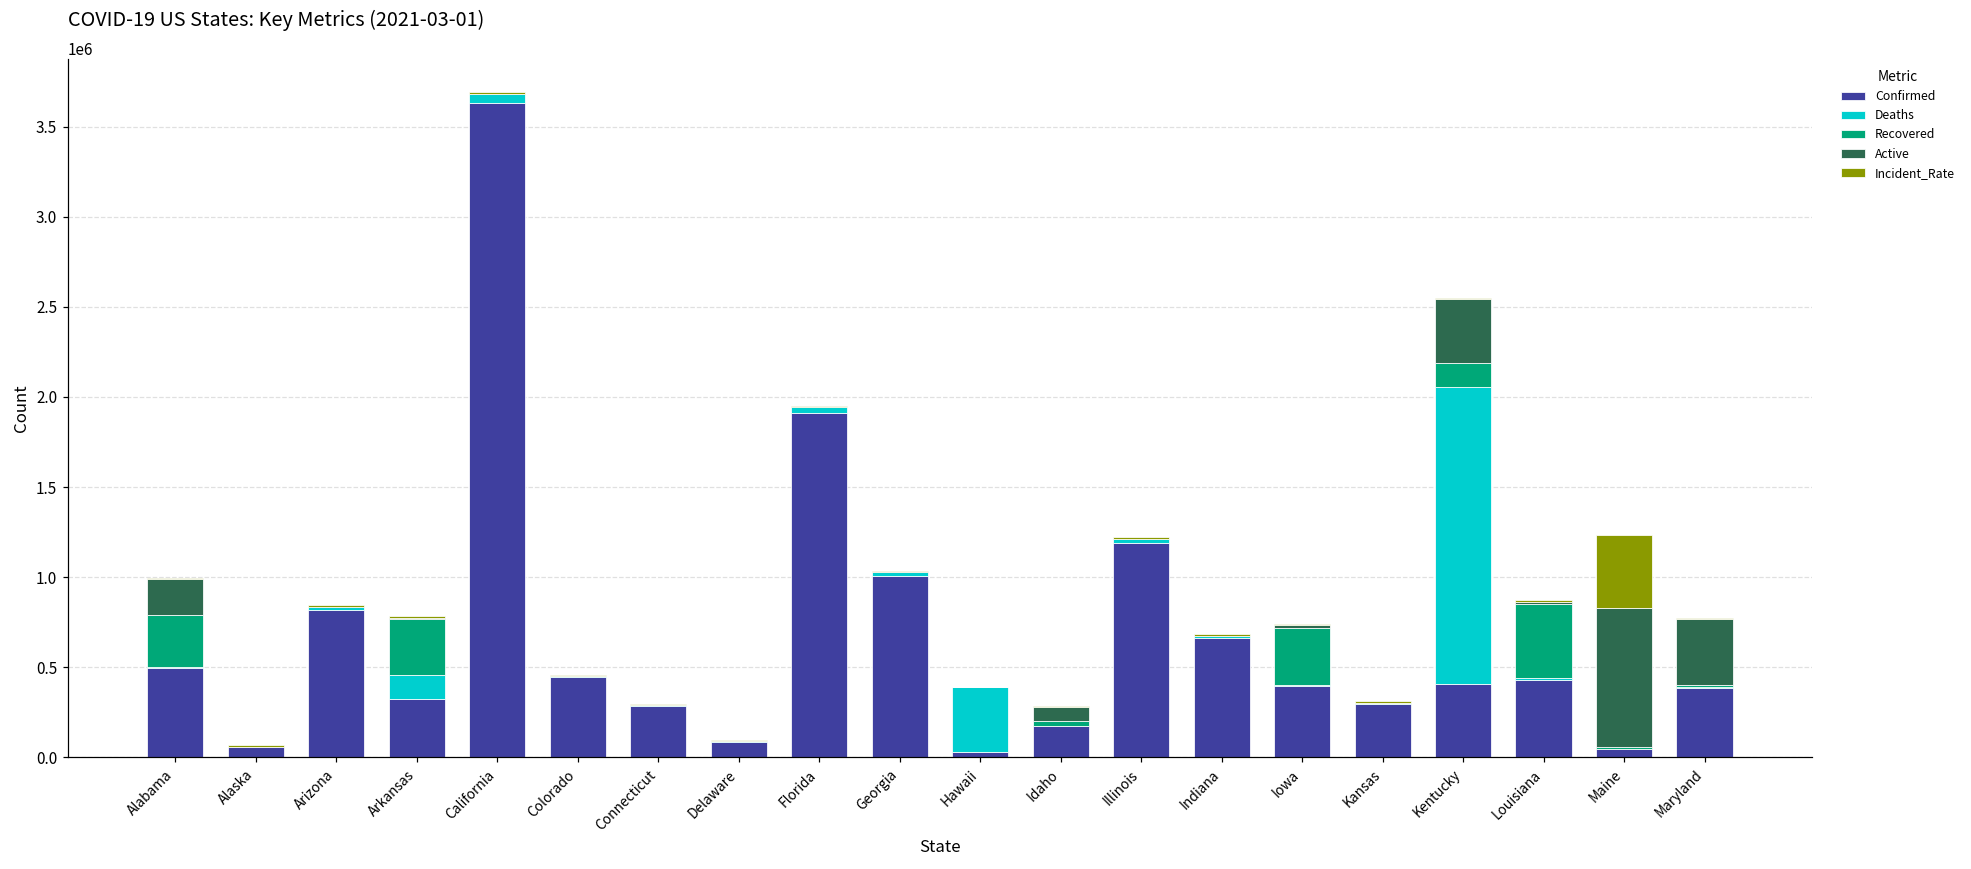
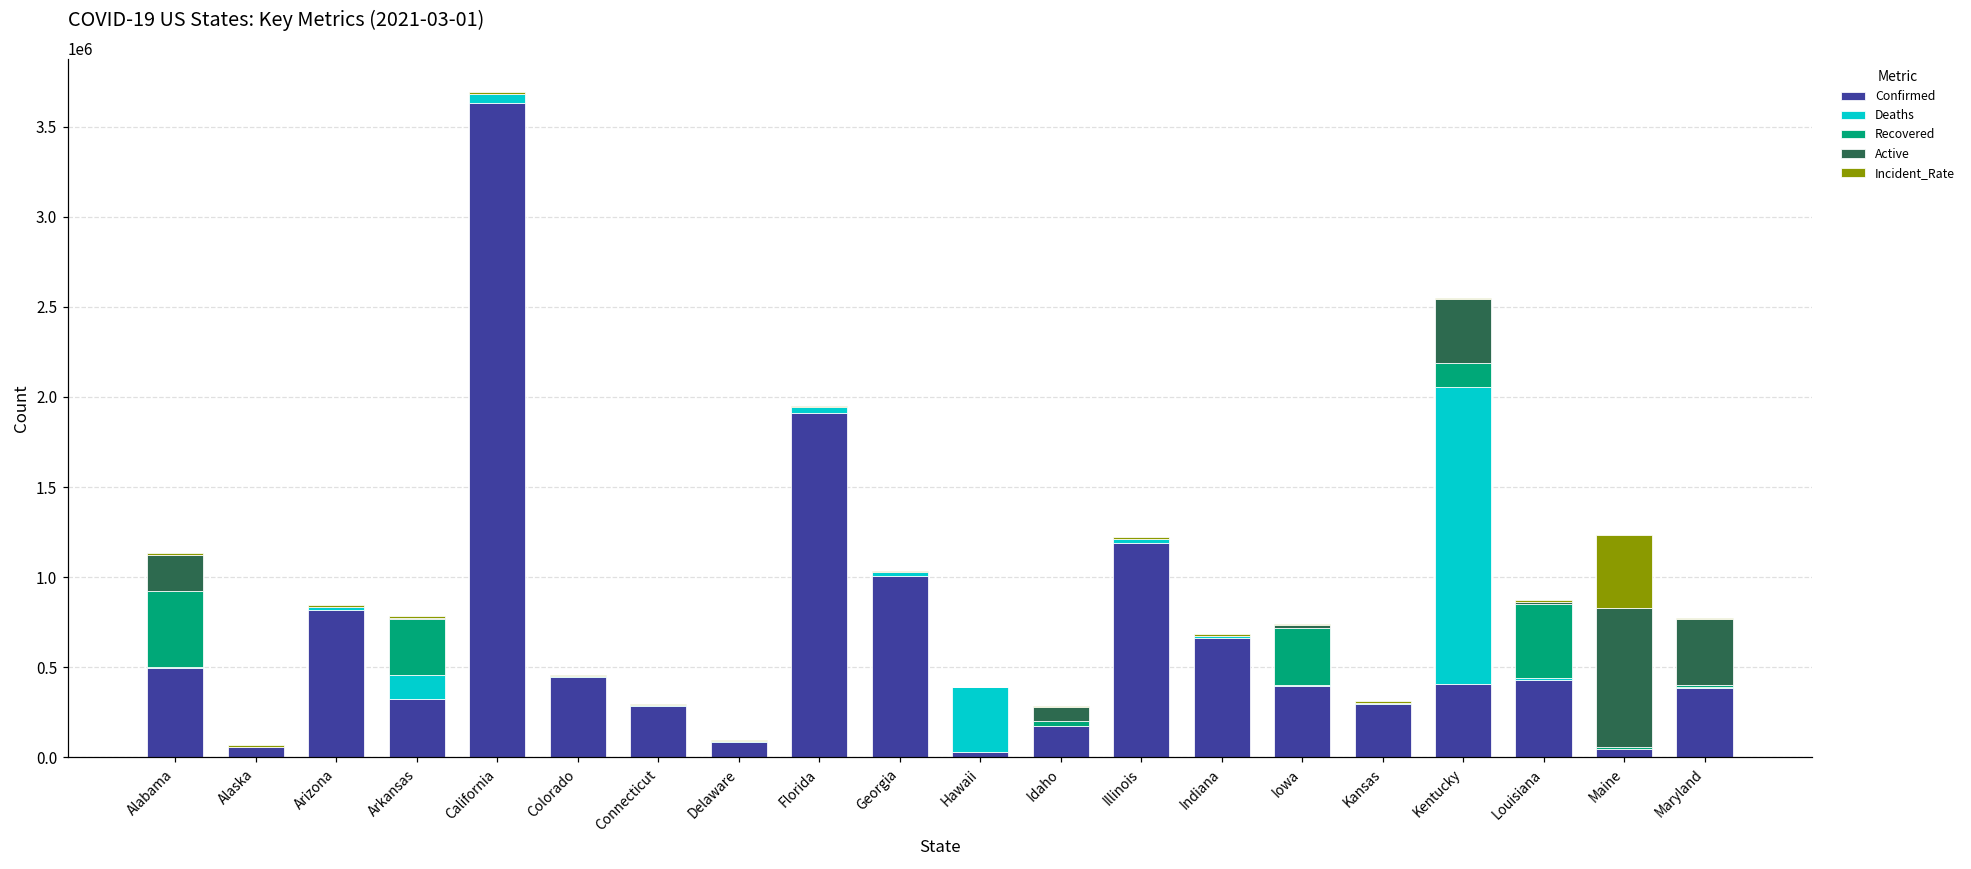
Recovered, Alabama: 290000 -> 420000
